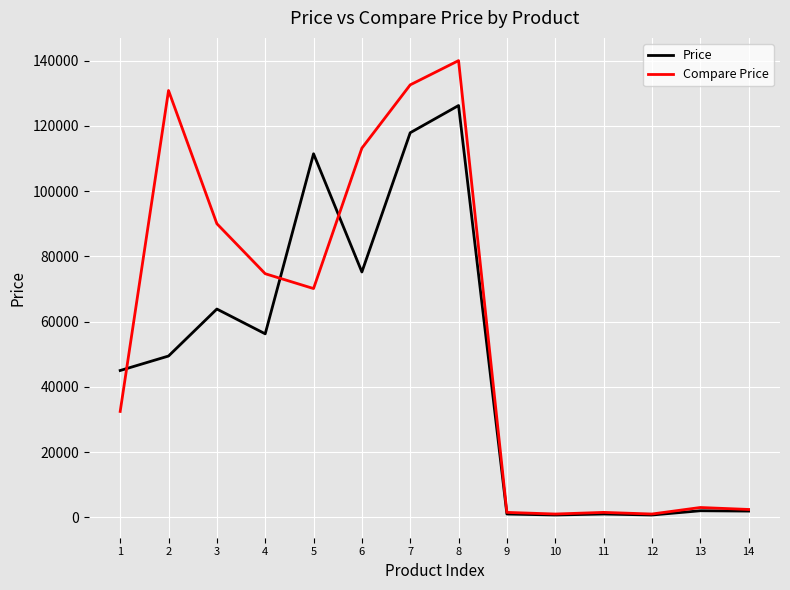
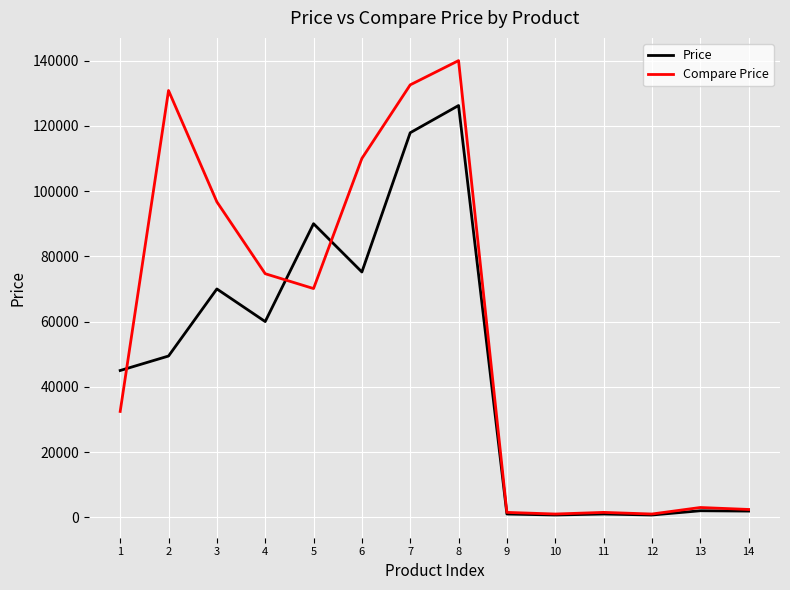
Price, 3: 64000 -> 70000
Compare Price, 3: 90000 -> 97000
Price, 4: 56000 -> 60000
Price, 5: 111000 -> 90000
Compare Price, 6: 113000 -> 110000
